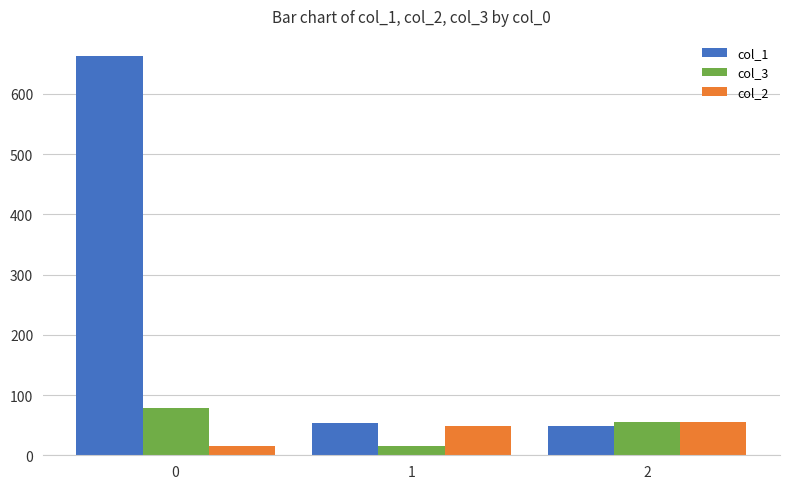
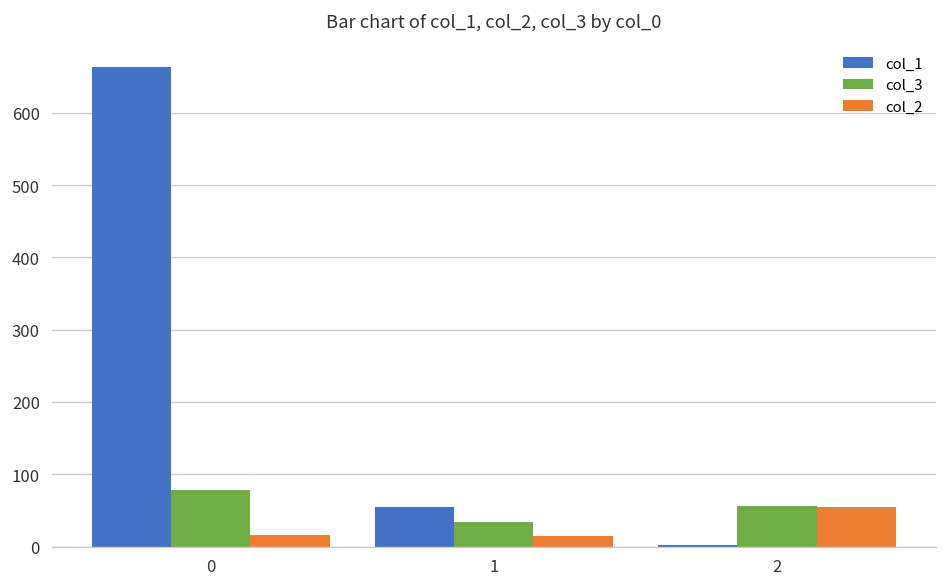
col_3, 1: 20 -> 30
col_2, 1: 50 -> 20
col_1, 2: 50 -> 0
